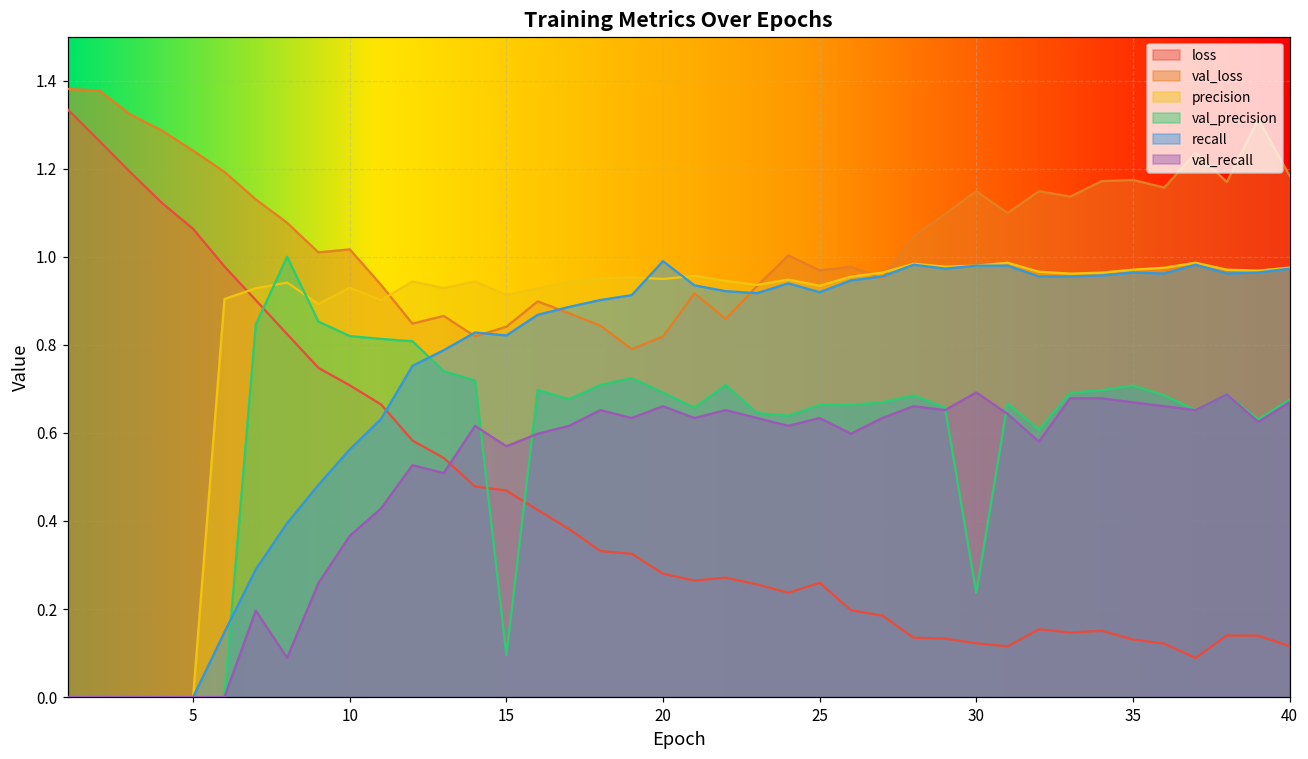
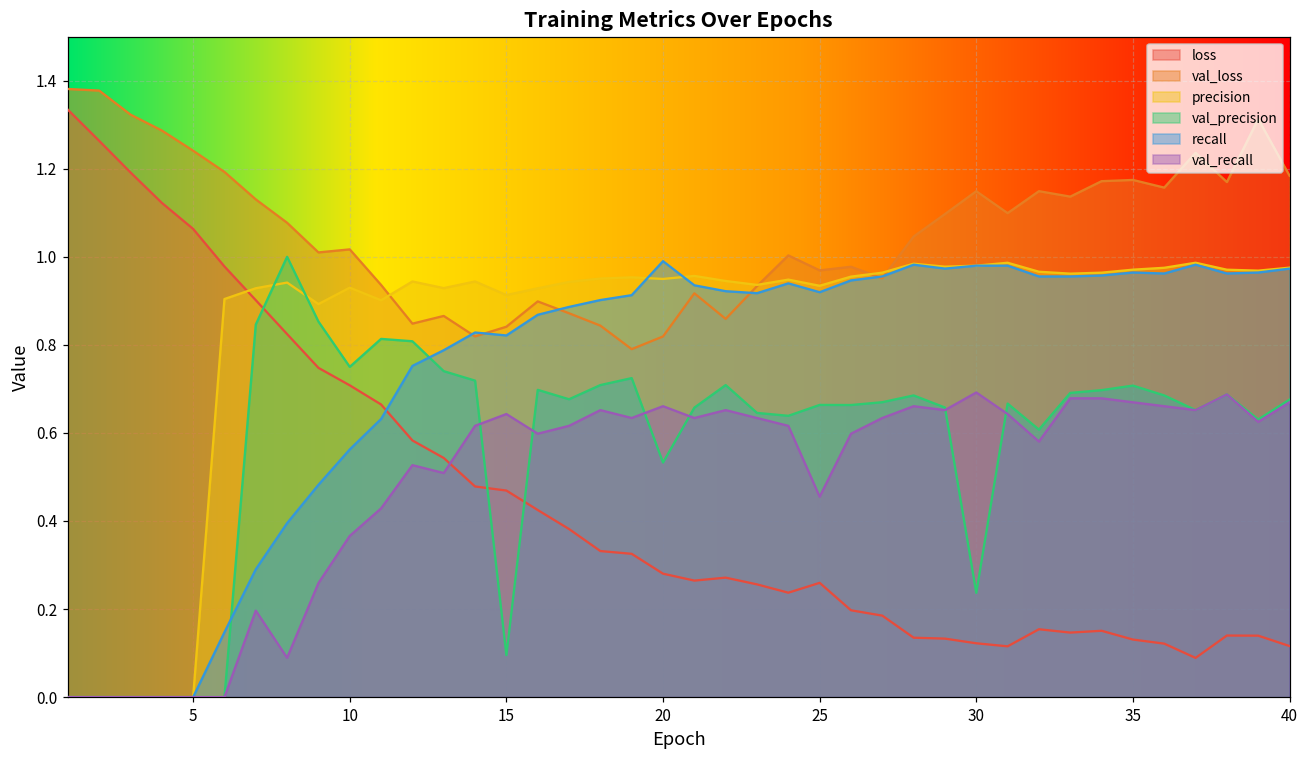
val_precision, 10: 0.82 -> 0.75
val_recall, 15: 0.57 -> 0.64
val_precision, 20: 0.69 -> 0.53
val_recall, 25: 0.63 -> 0.46
